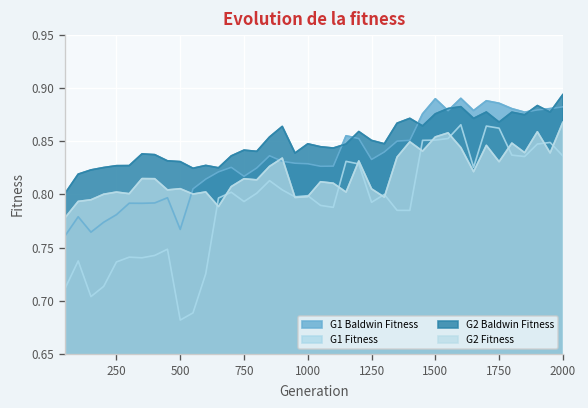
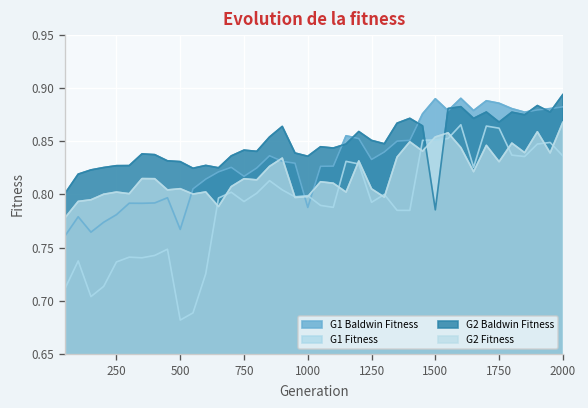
G1 Baldwin Fitness, 1000: 0.83 -> 0.79
G2 Baldwin Fitness, 1000: 0.85 -> 0.84
G2 Baldwin Fitness, 1500: 0.88 -> 0.79
